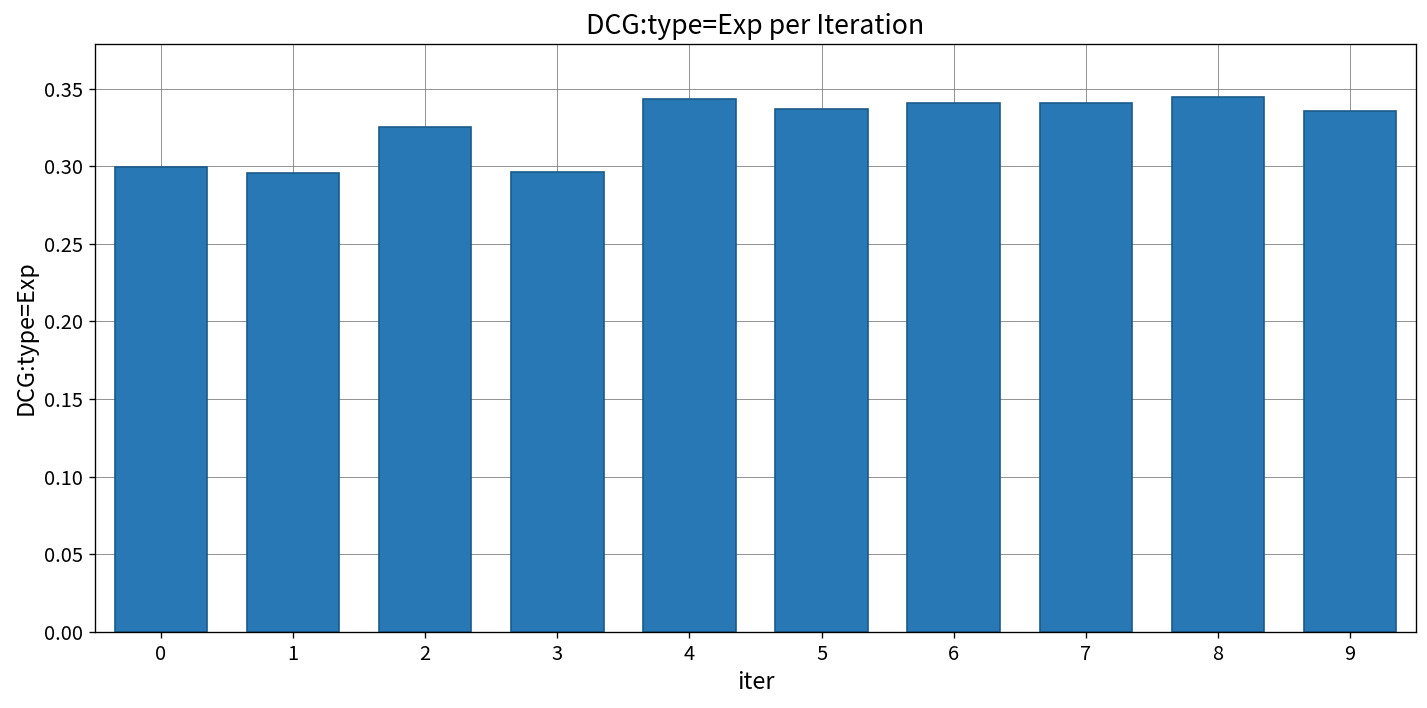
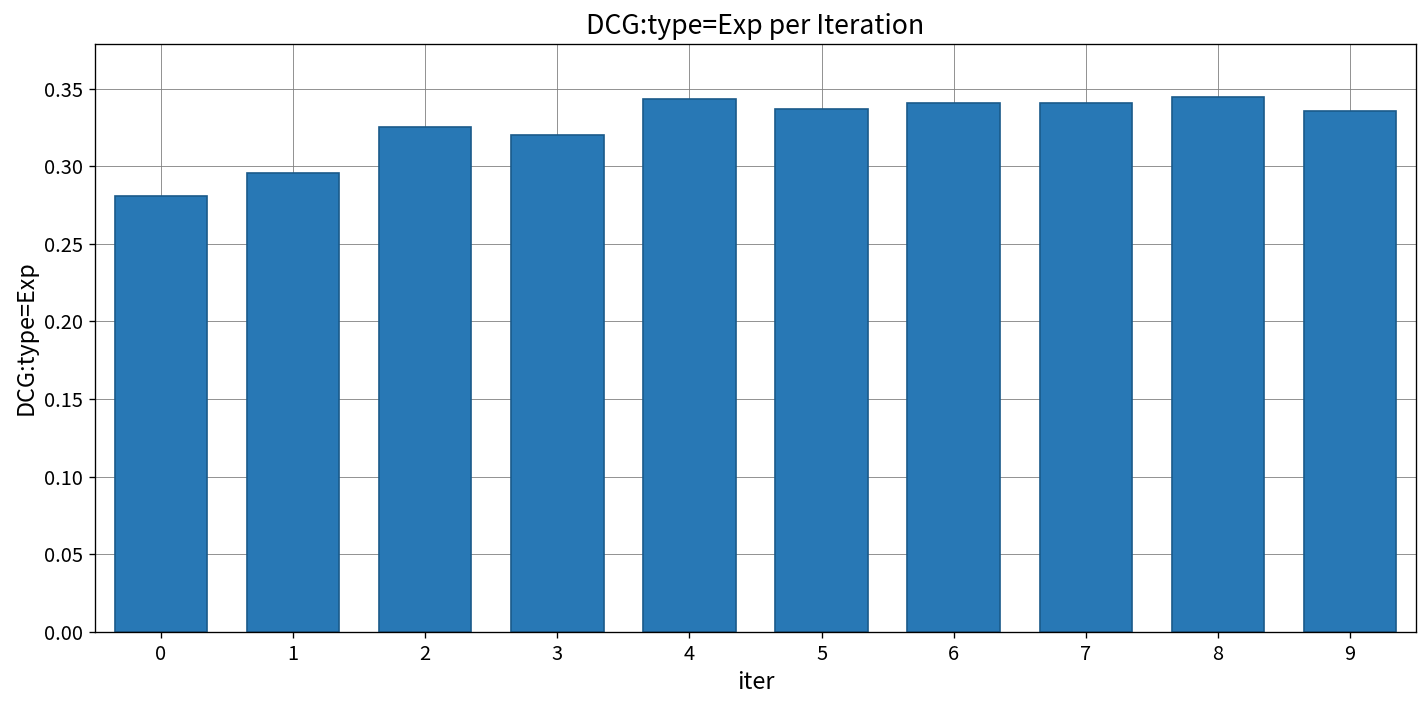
0: 0.299 -> 0.281
3: 0.296 -> 0.320
